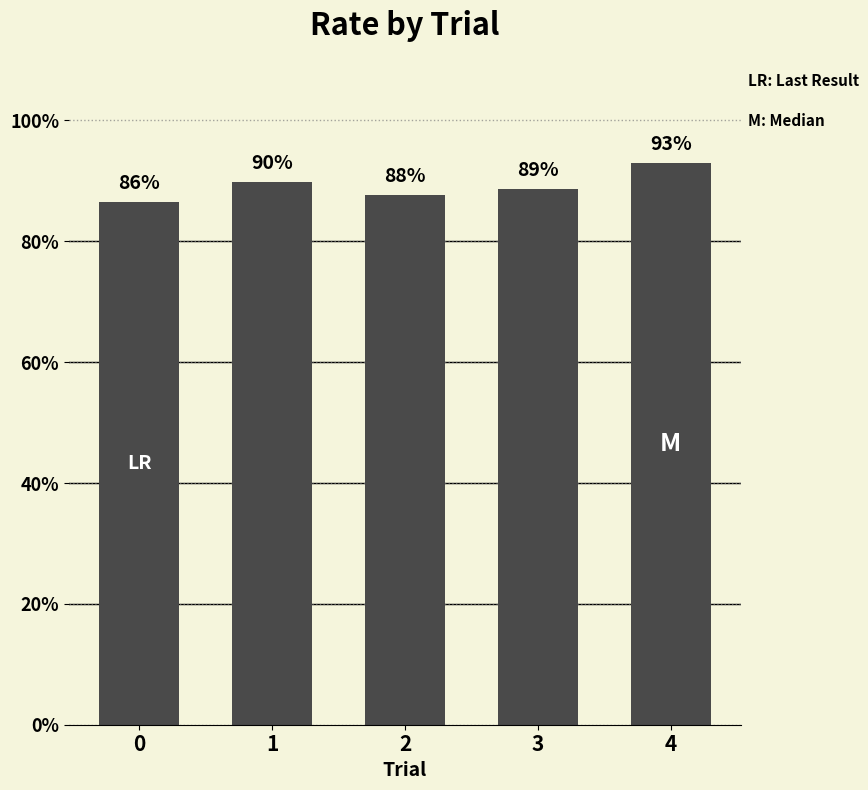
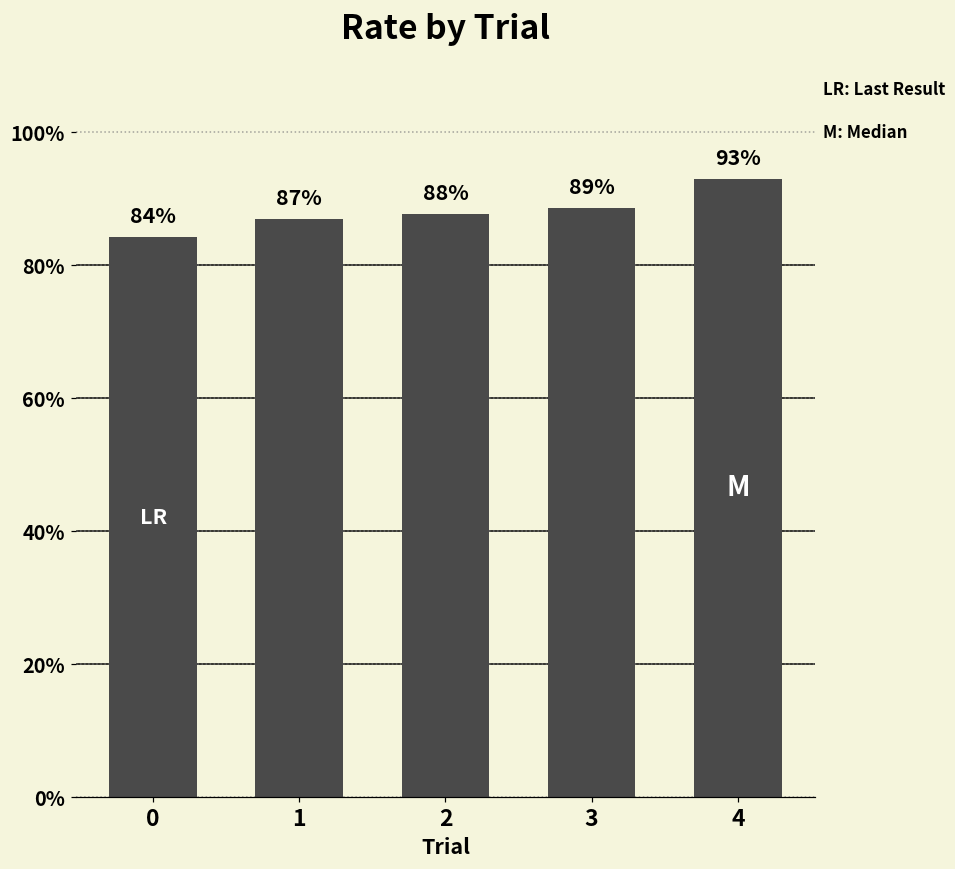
0: 86% -> 84%
1: 90% -> 87%
